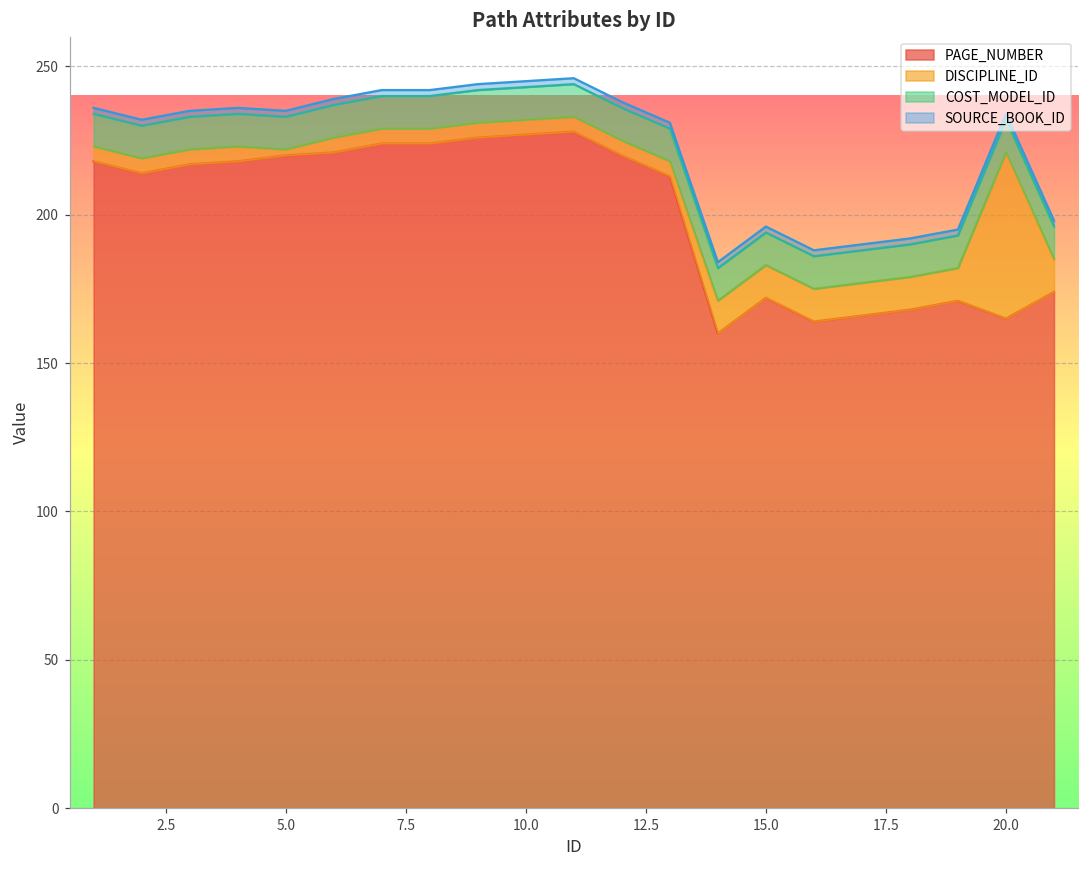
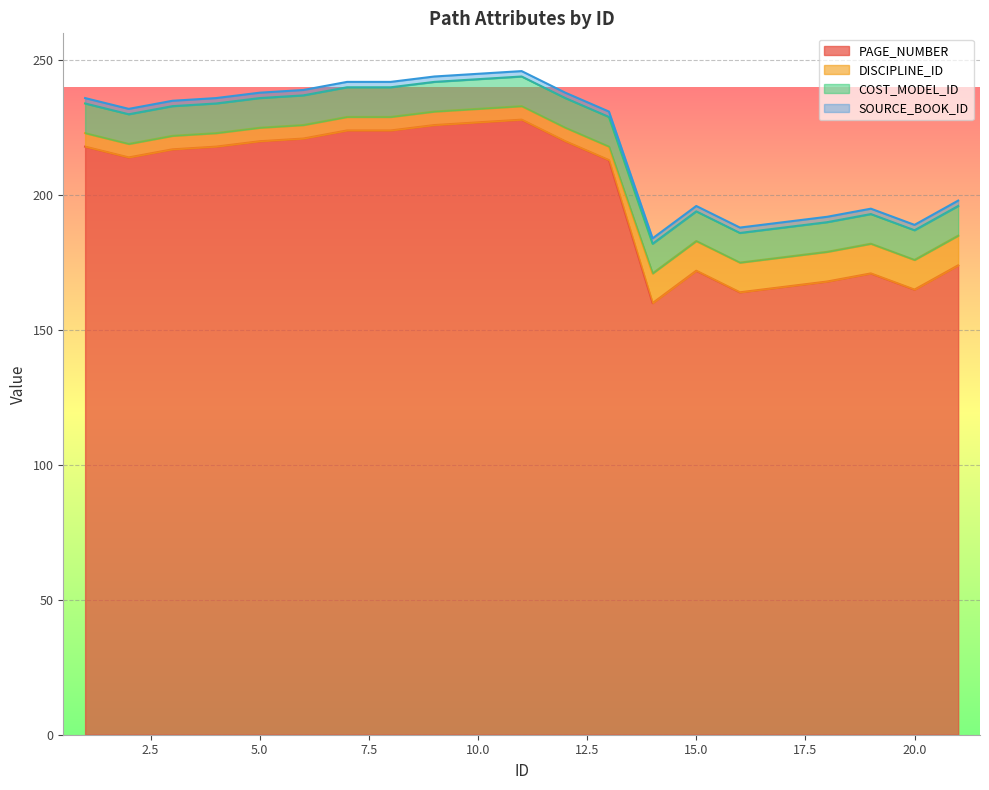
DISCIPLINE_ID, 5.0: 2 -> 5
DISCIPLINE_ID, 20.0: 56 -> 11
